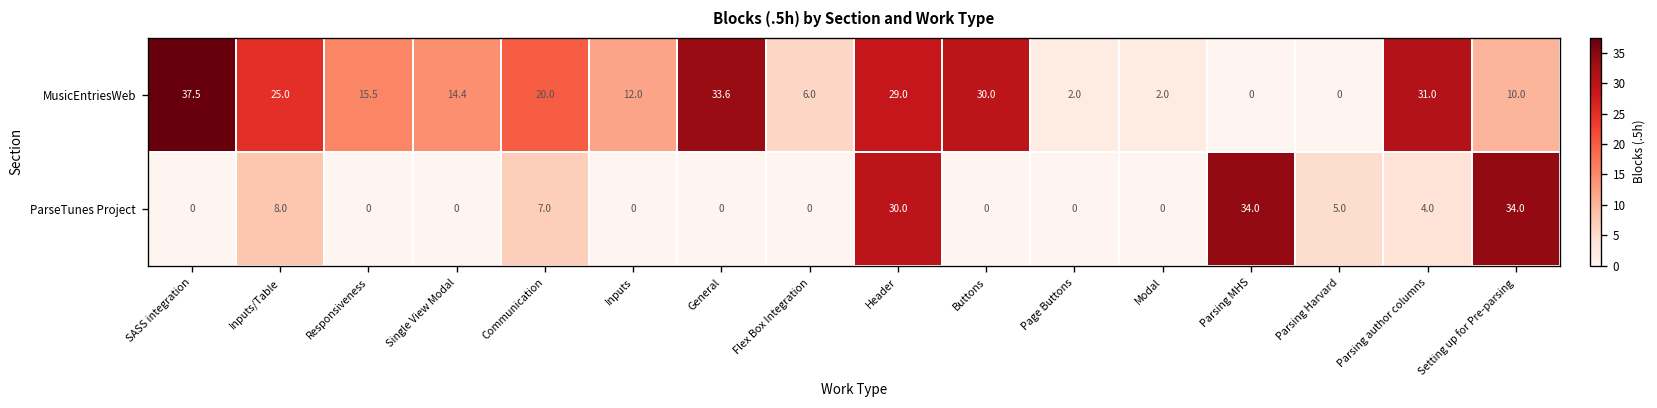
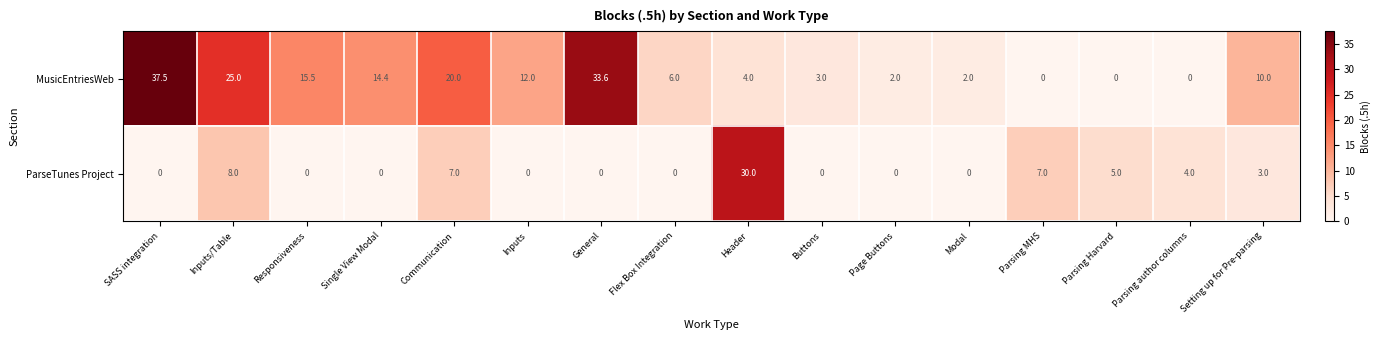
MusicEntriesWeb, Header: 29.0 -> 4.0
MusicEntriesWeb, Buttons: 30.0 -> 3.0
MusicEntriesWeb, Parsing author columns: 31.0 -> 0
ParseTunes Project, Parsing MHS: 34.0 -> 7.0
ParseTunes Project, Setting up for Pre-parsing: 34.0 -> 3.0
